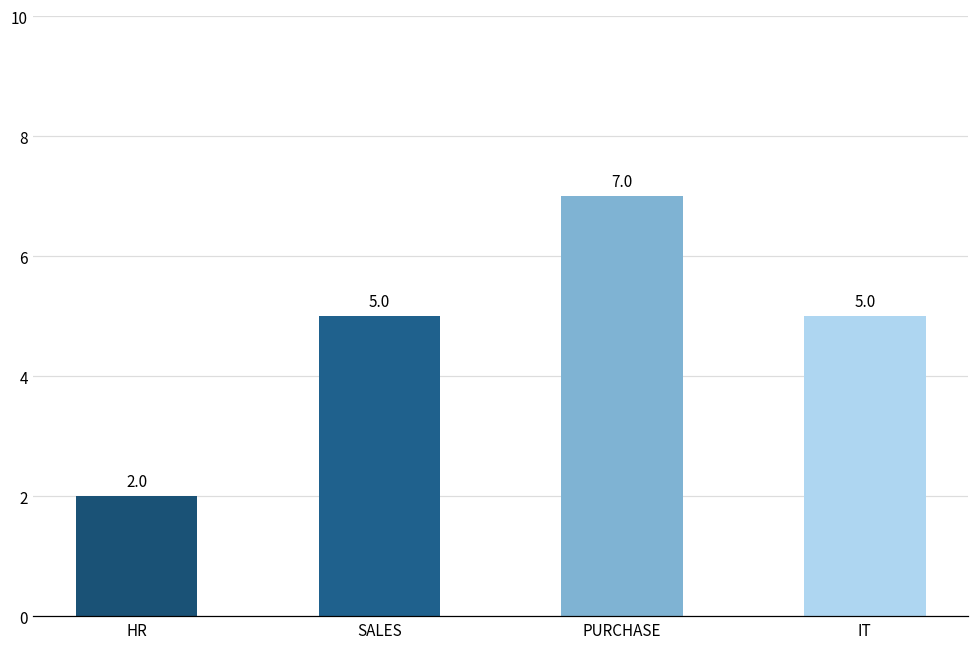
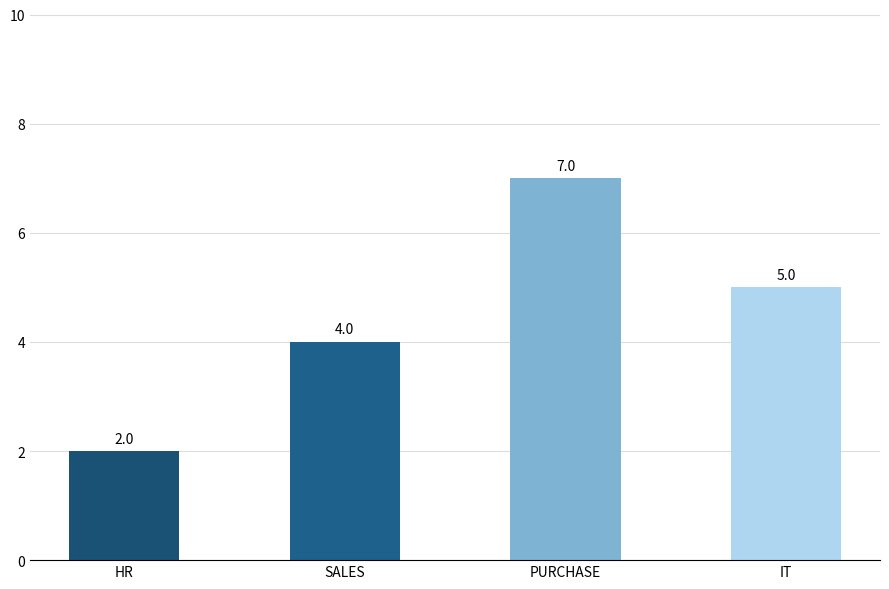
SALES: 5.0 -> 4.0
